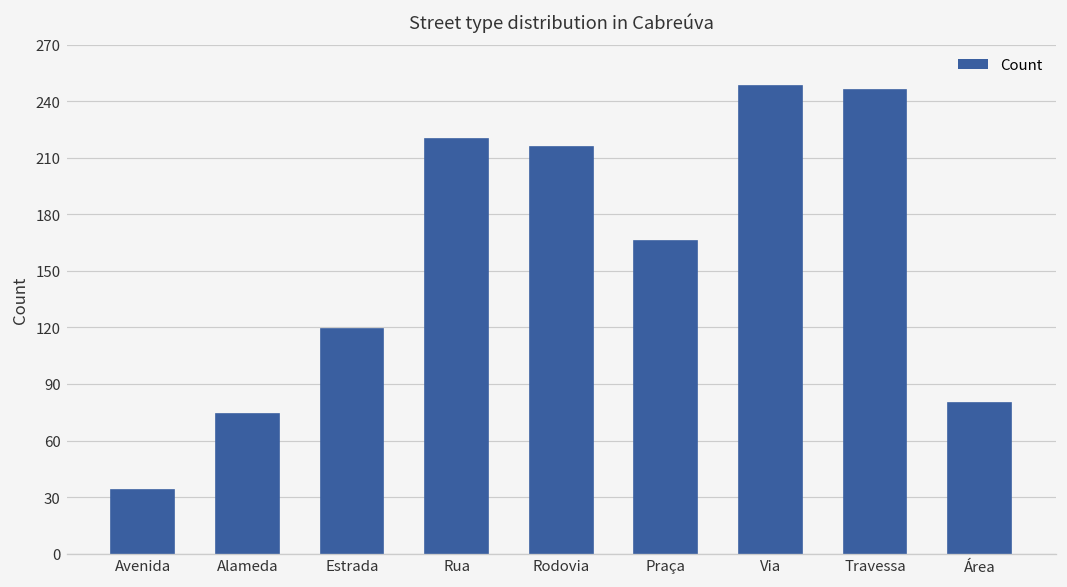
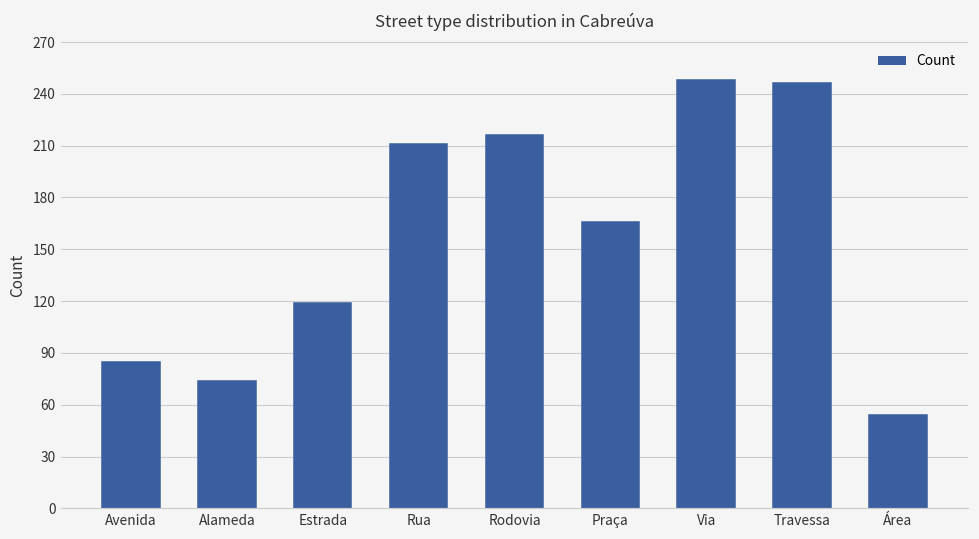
Avenida: 34 -> 85
Rua: 220 -> 211
Área: 80 -> 54
